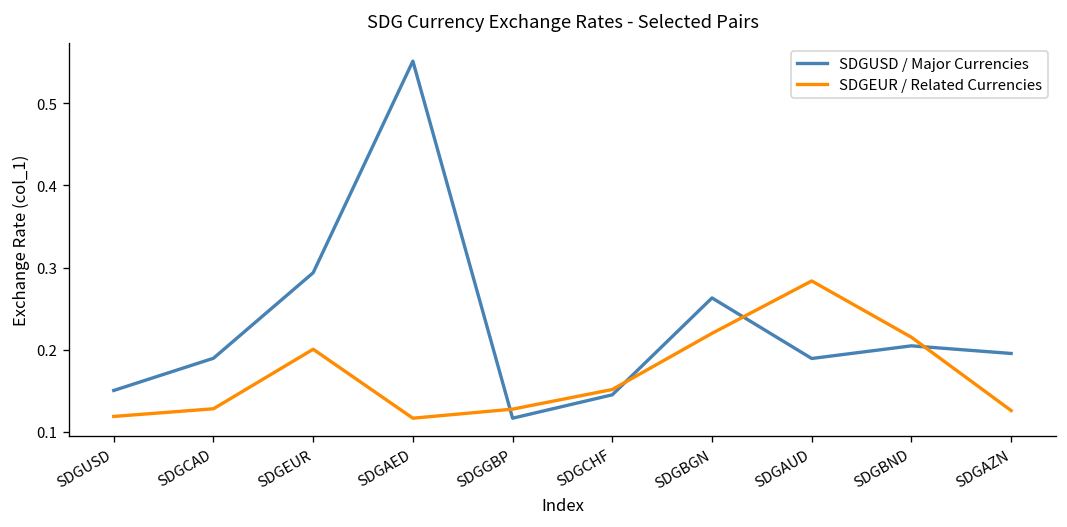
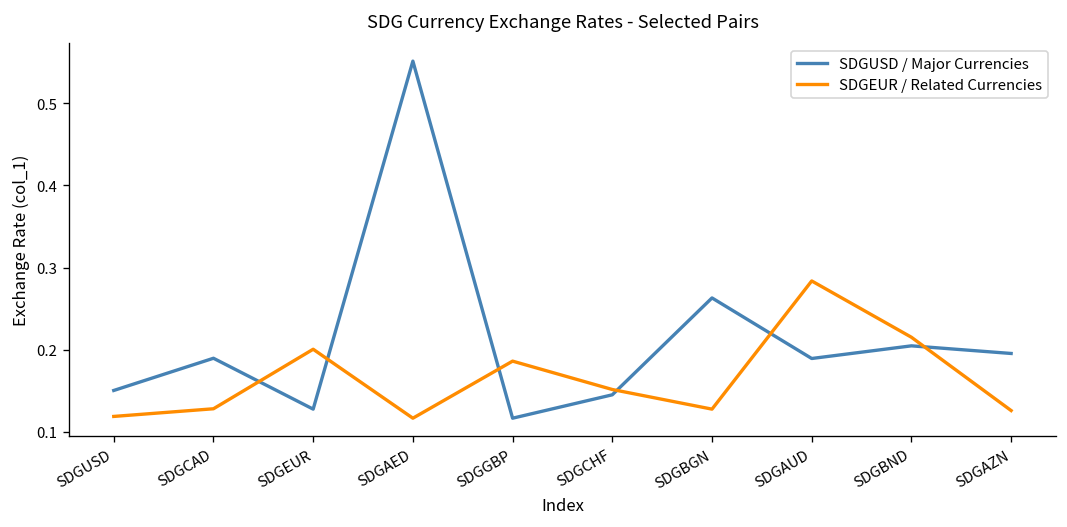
SDGUSD / Major Currencies, SDGEUR: 0.29 -> 0.13
SDGEUR / Related Currencies, SDGGBP: 0.13 -> 0.19
SDGEUR / Related Currencies, SDGBGN: 0.22 -> 0.13
